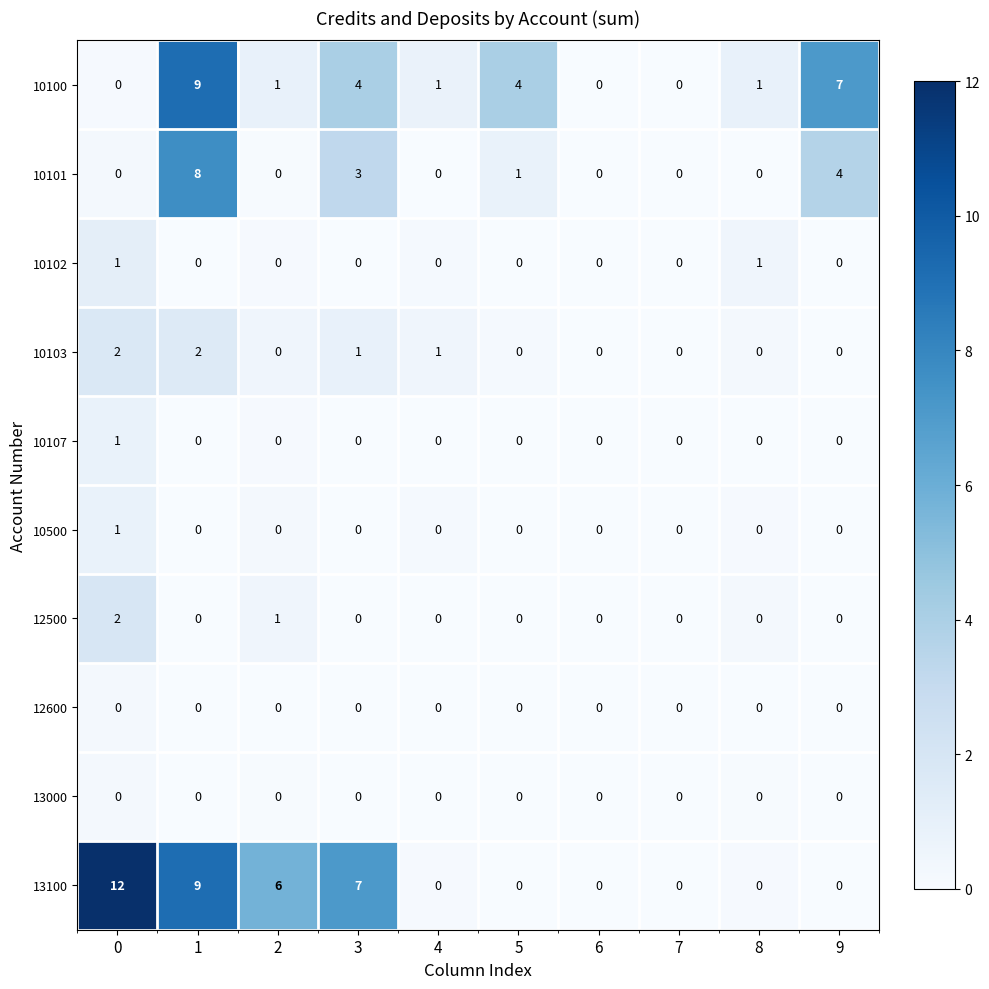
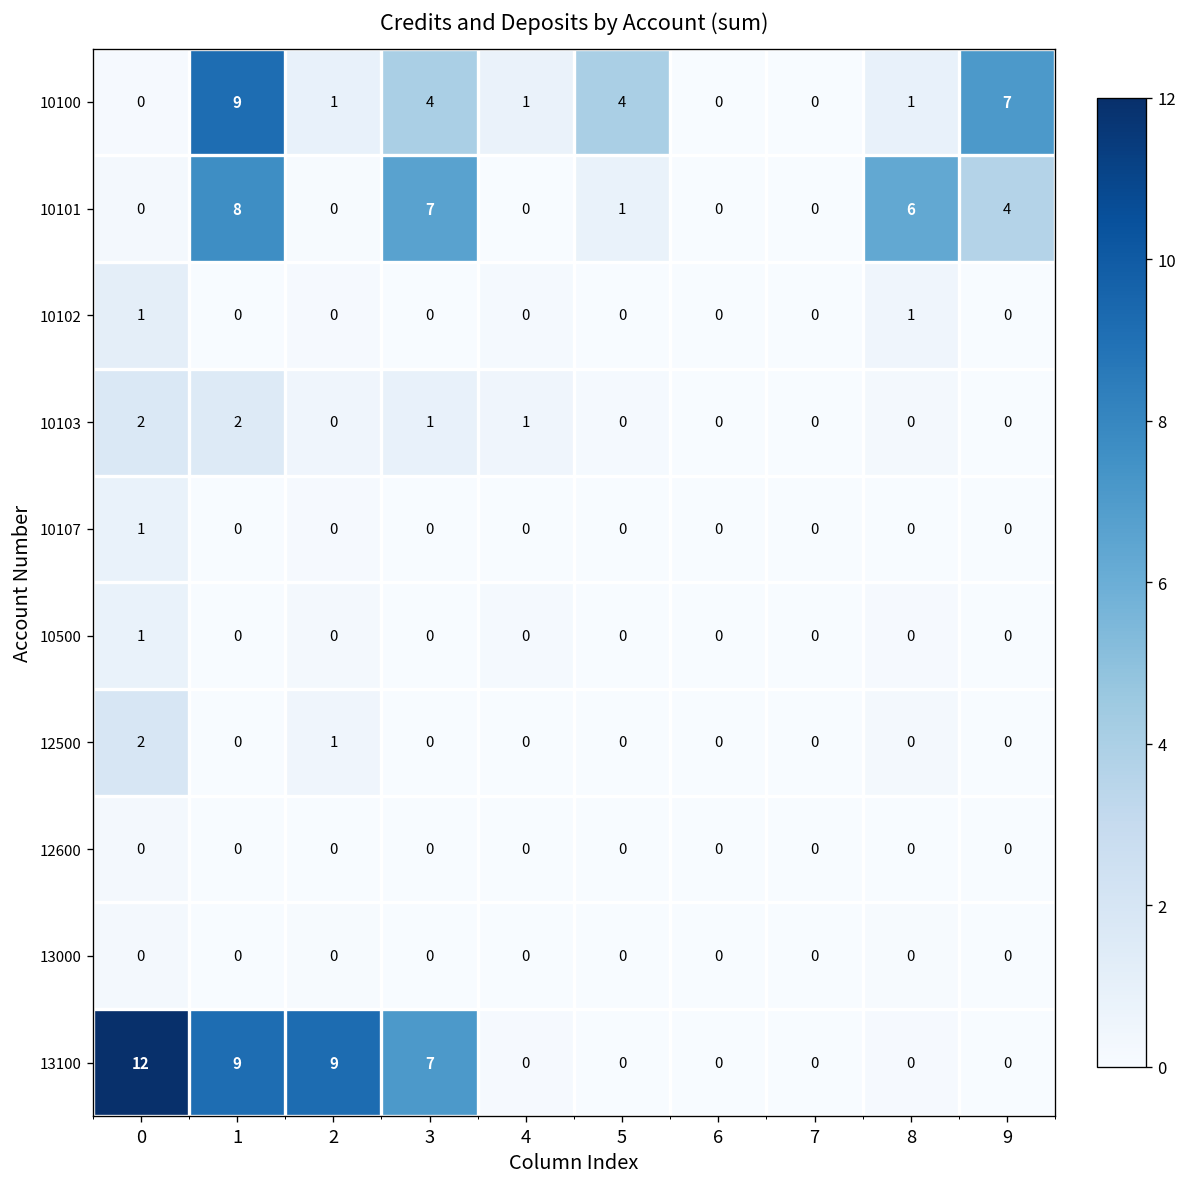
10101, 3: 3 -> 7
10101, 8: 0 -> 6
13100, 2: 6 -> 9
